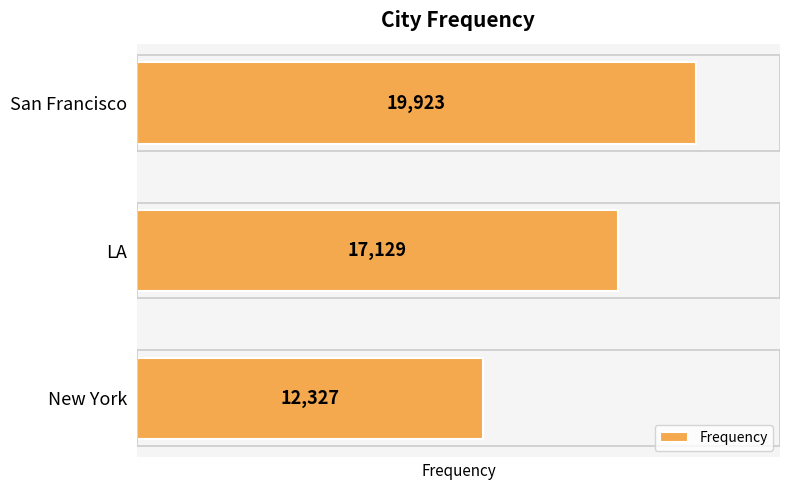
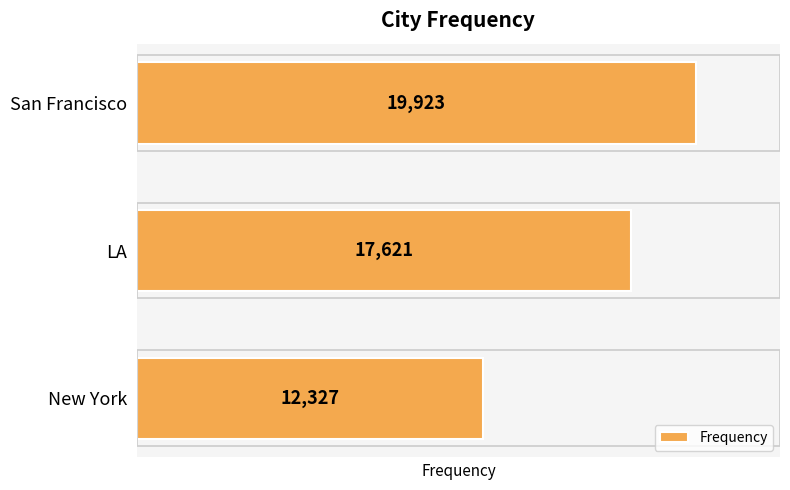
LA: 17,129 -> 17,621
